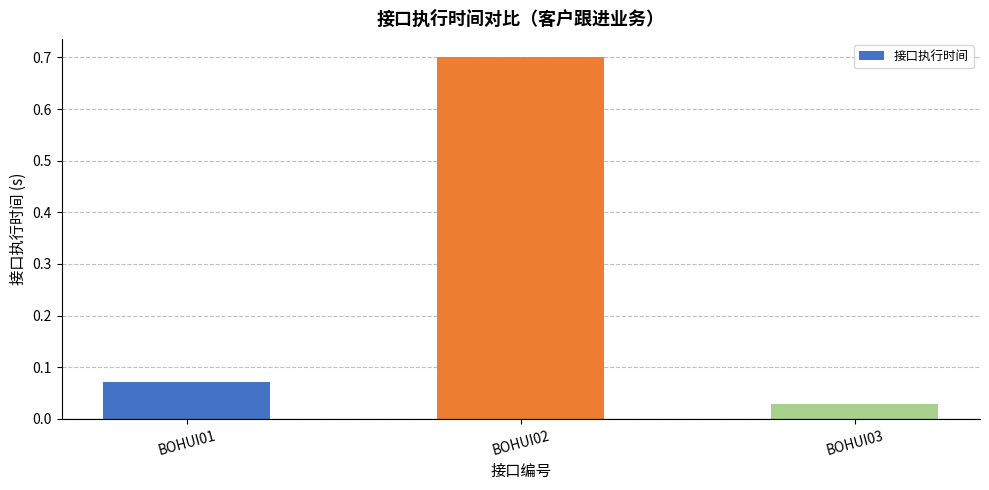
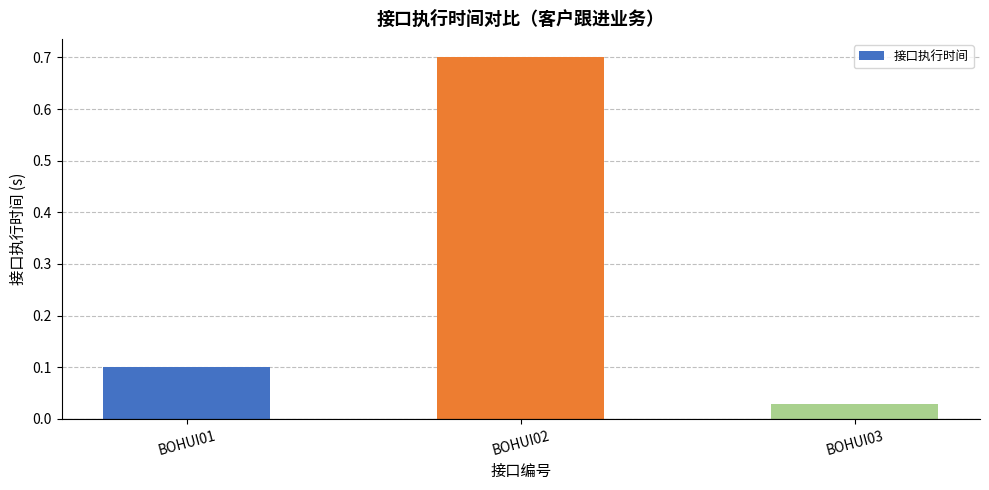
BOHUI01: 0.07 -> 0.10
